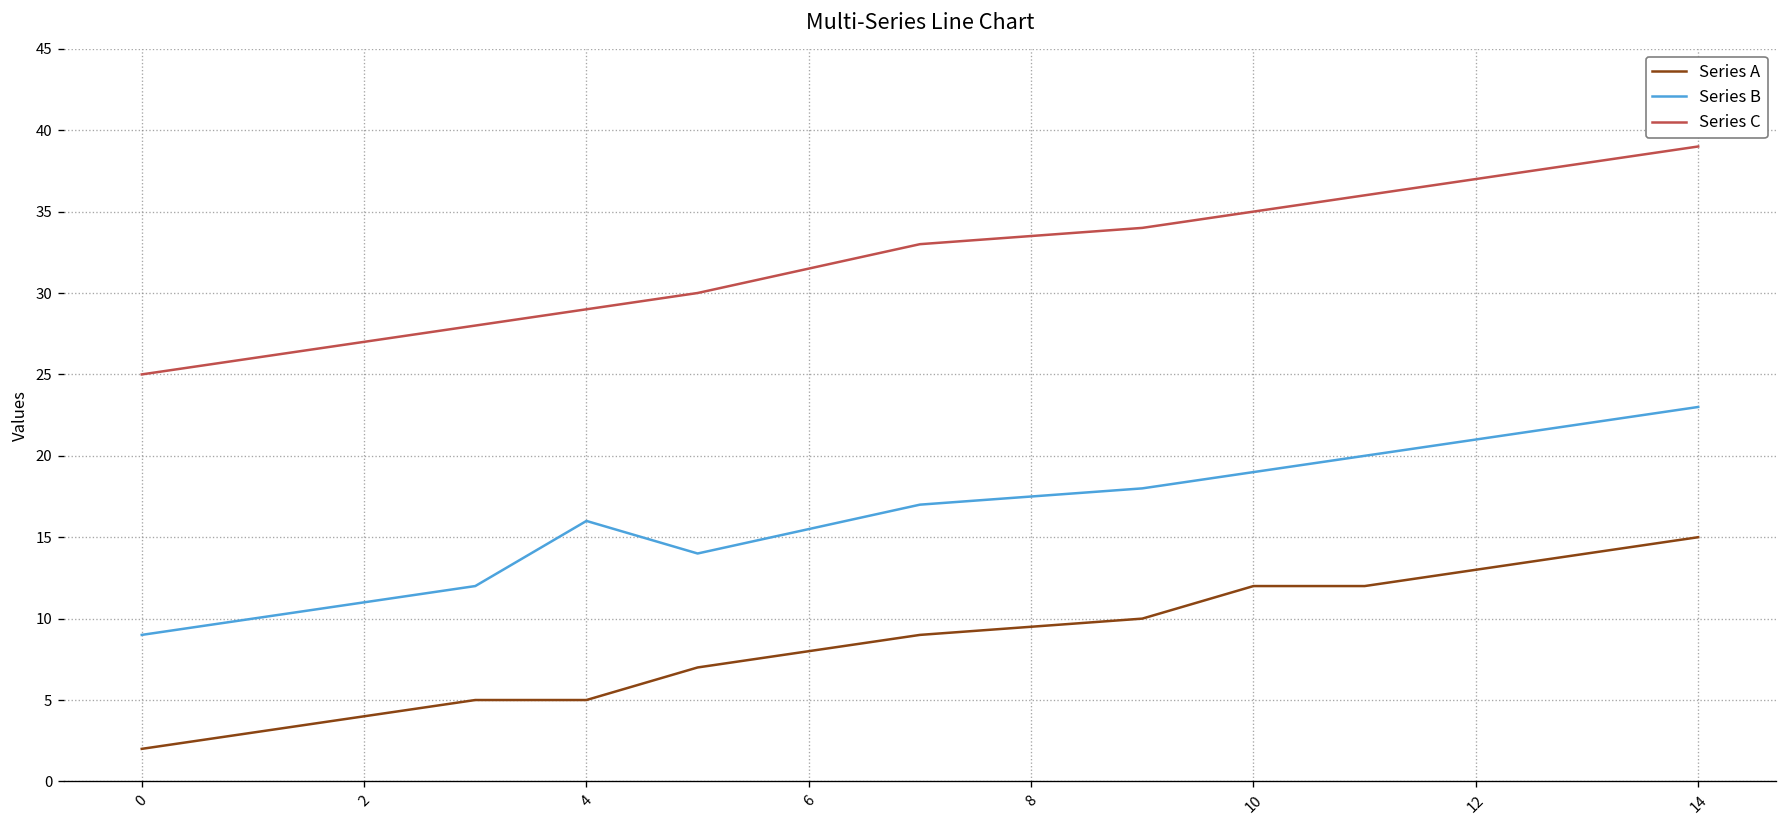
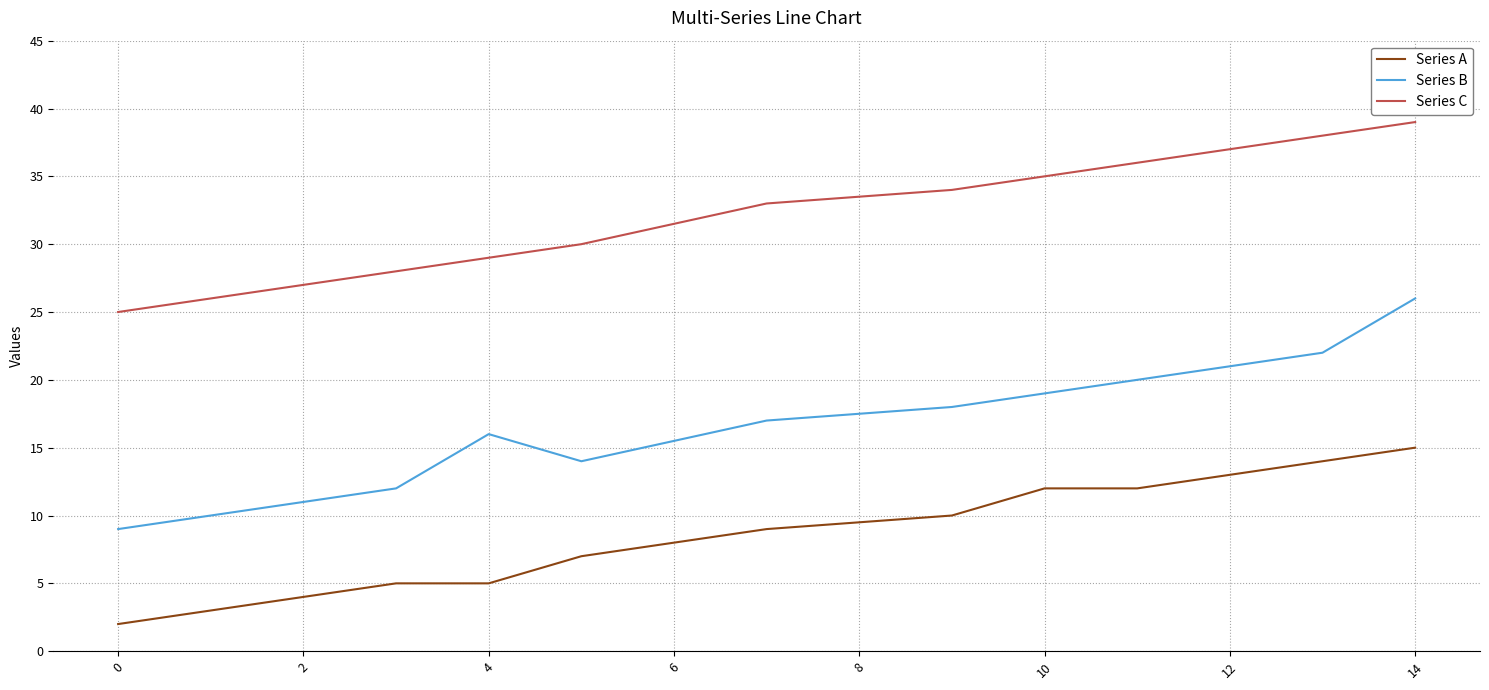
Series B, 14: 23 -> 26
